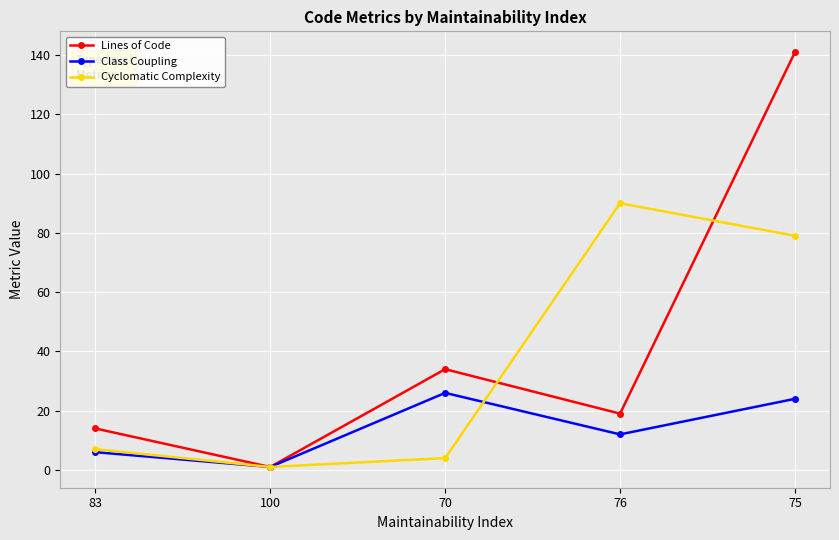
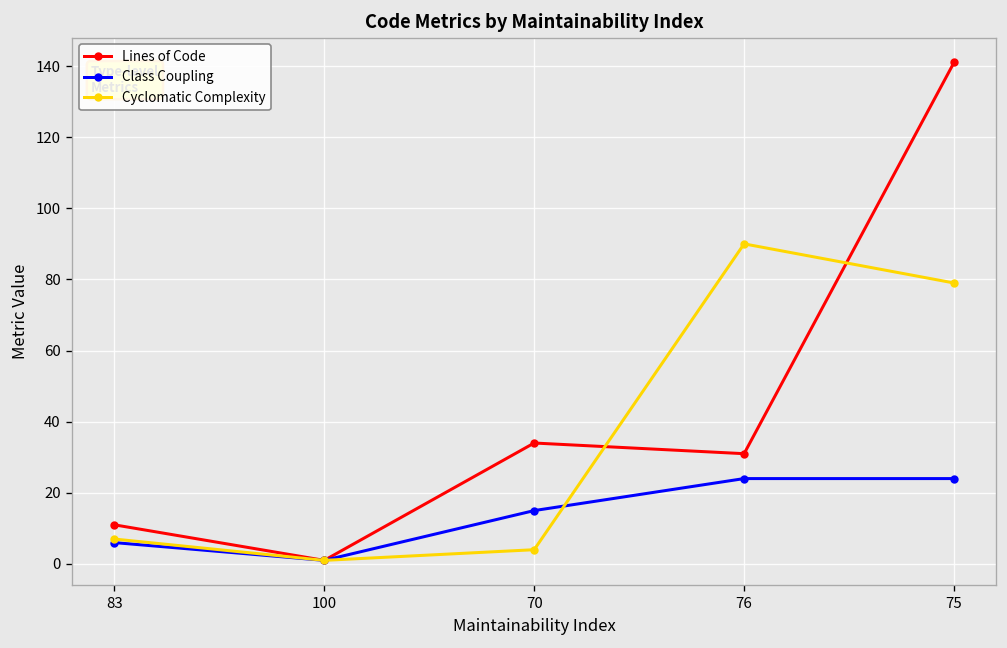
Lines of Code, 83: 14 -> 11
Class Coupling, 70: 26 -> 15
Lines of Code, 76: 19 -> 31
Class Coupling, 76: 12 -> 24
